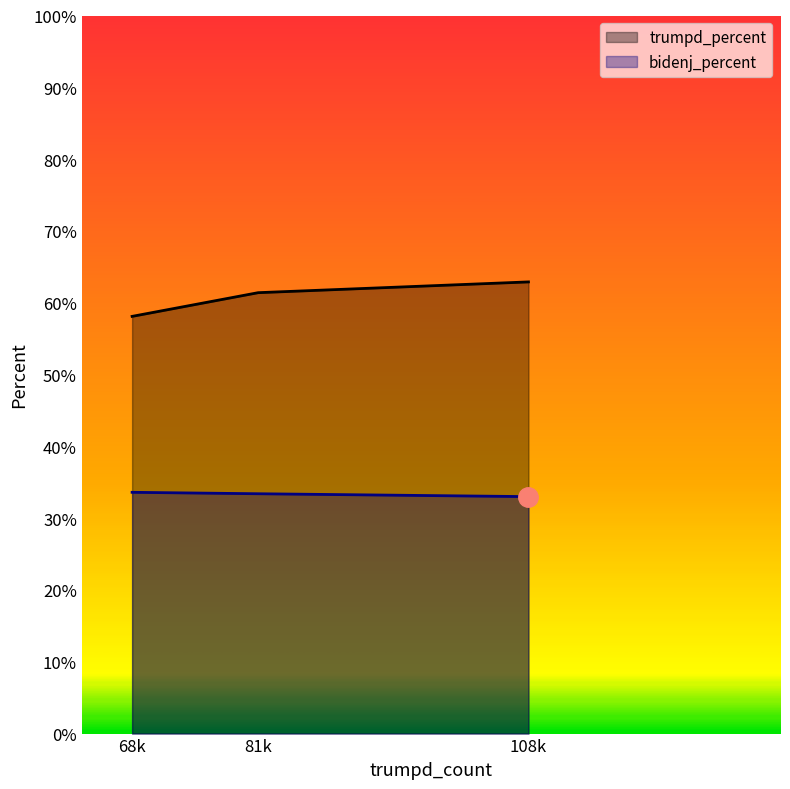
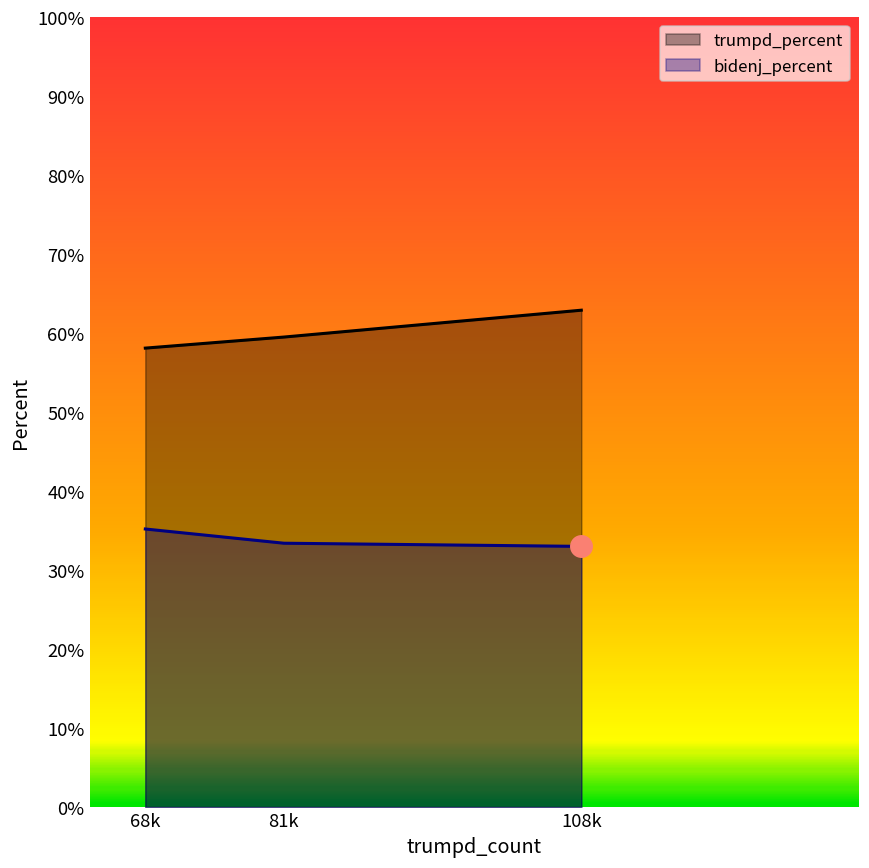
bidenj_percent, 68k: 34% -> 35%
trumpd_percent, 81k: 61% -> 60%
